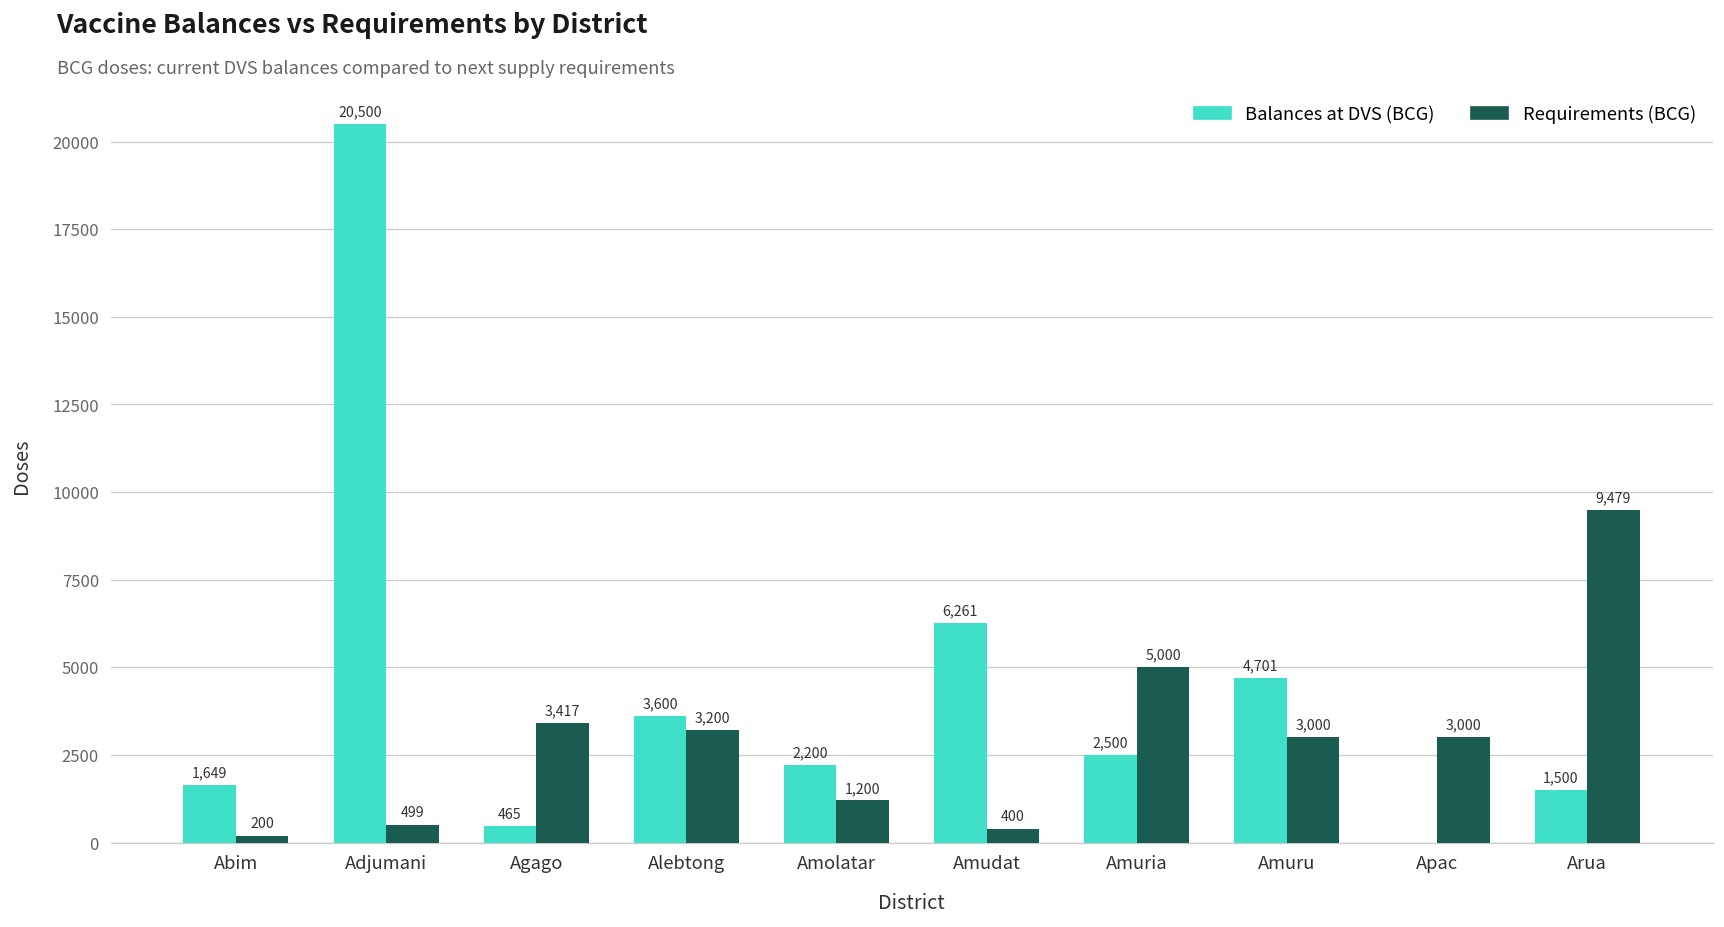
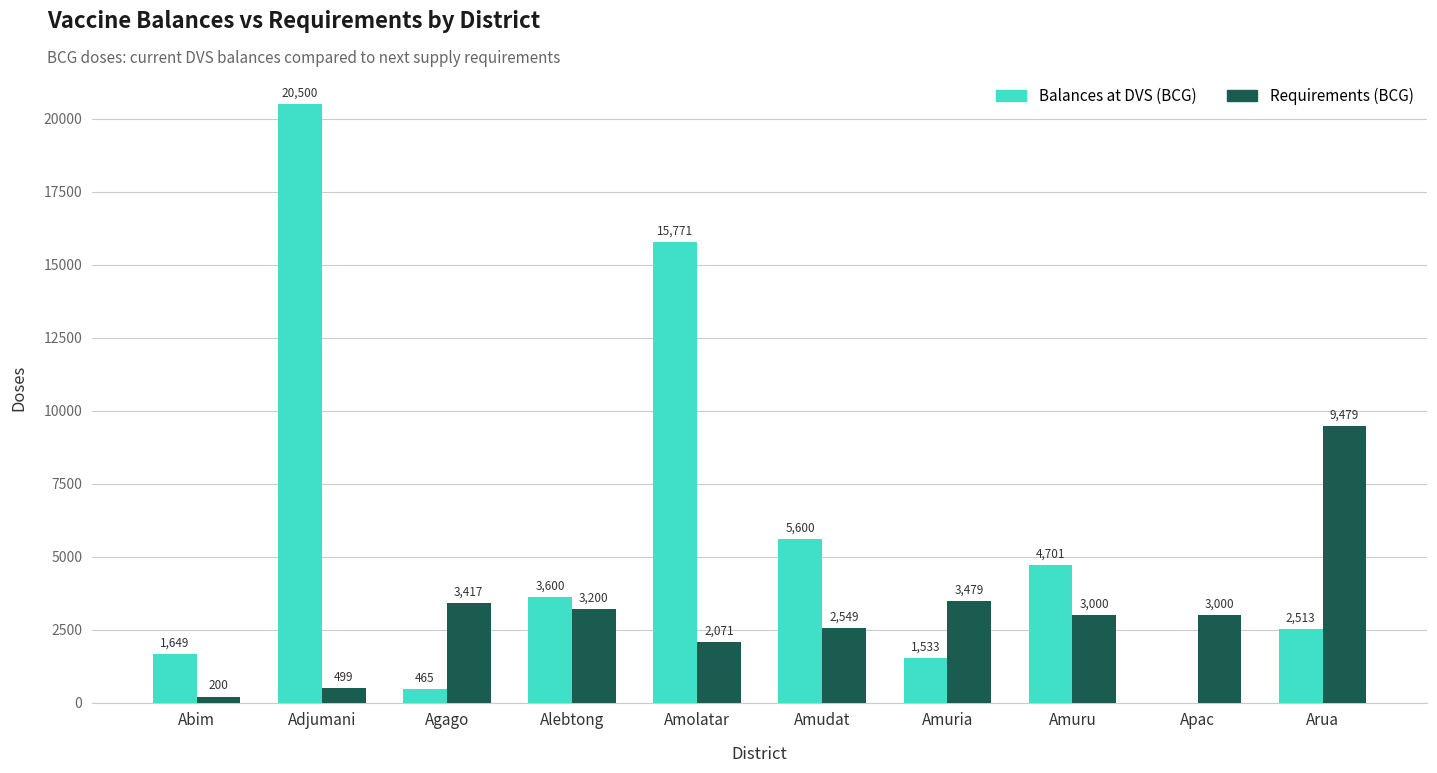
Balances at DVS (BCG), Amolatar: 2,200 -> 15,771
Requirements (BCG), Amolatar: 1,200 -> 2,071
Balances at DVS (BCG), Amudat: 6,261 -> 5,600
Requirements (BCG), Amudat: 400 -> 2,549
Balances at DVS (BCG), Amuria: 2,500 -> 1,533
Requirements (BCG), Amuria: 5,000 -> 3,479
Balances at DVS (BCG), Arua: 1,500 -> 2,513
